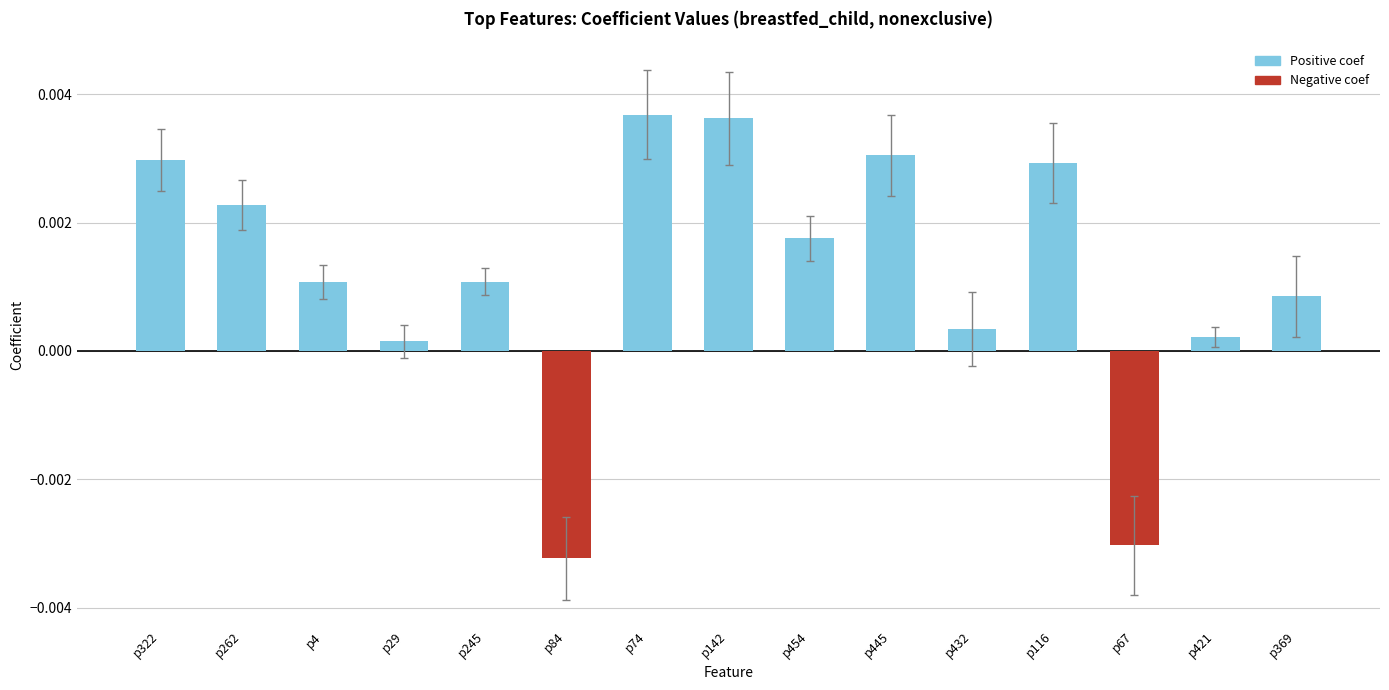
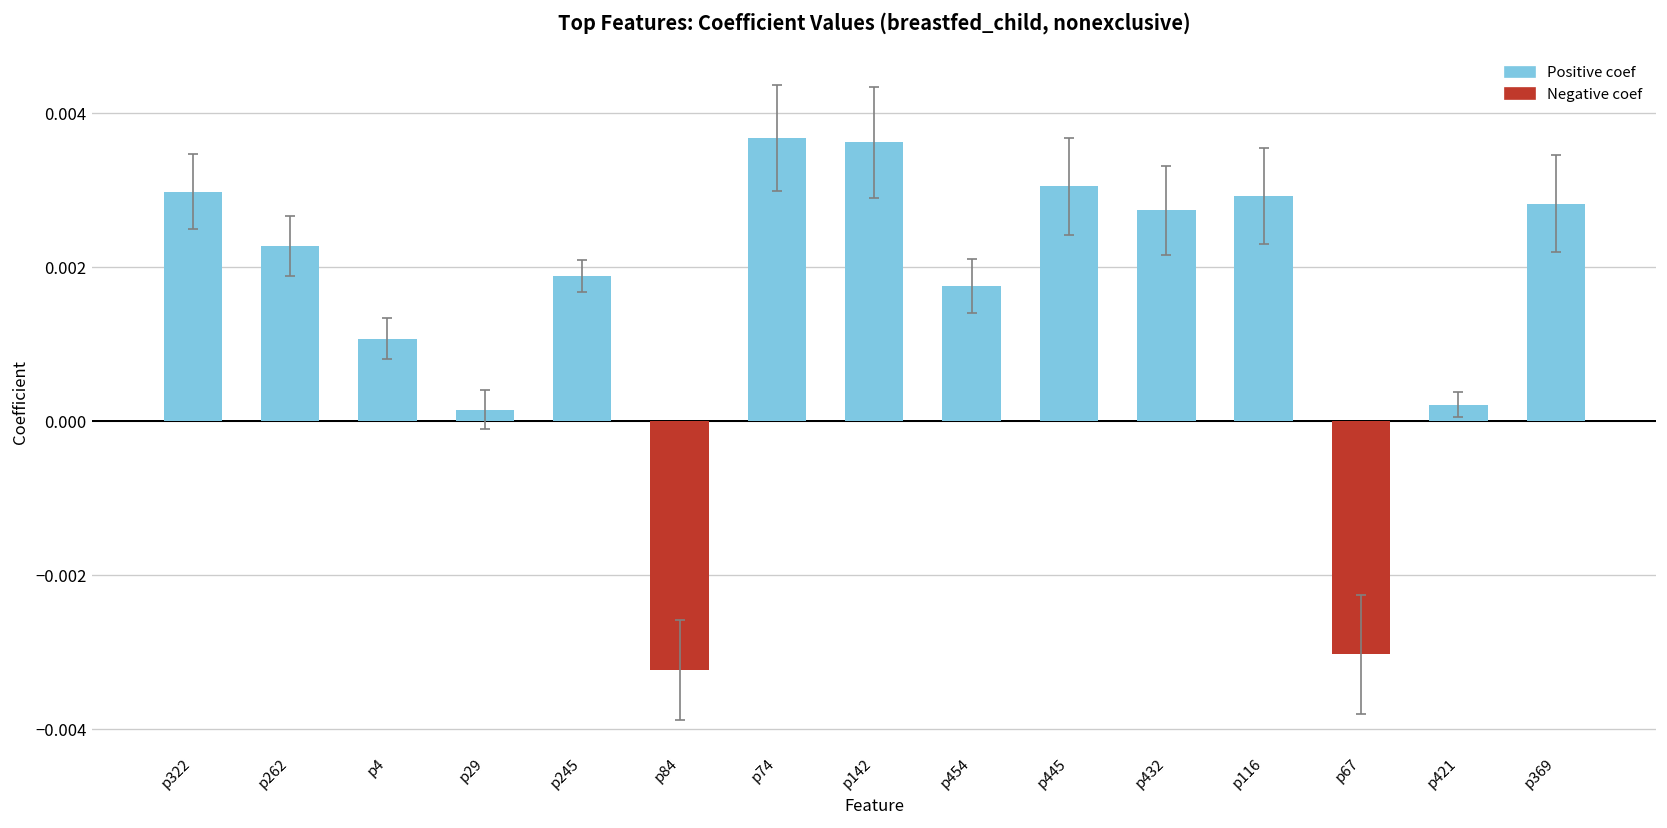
Positive coef, p245: 0.0011 -> 0.0019
Positive coef, p432: 0.0003 -> 0.0027
Positive coef, p369: 0.0009 -> 0.0028
